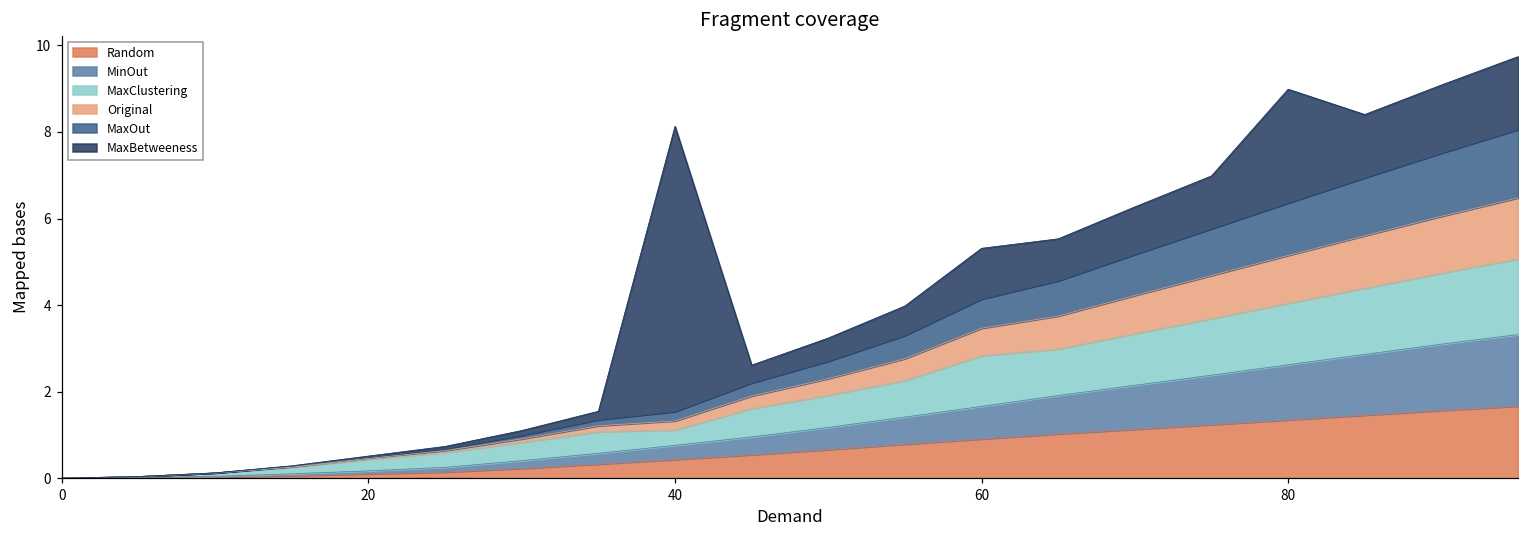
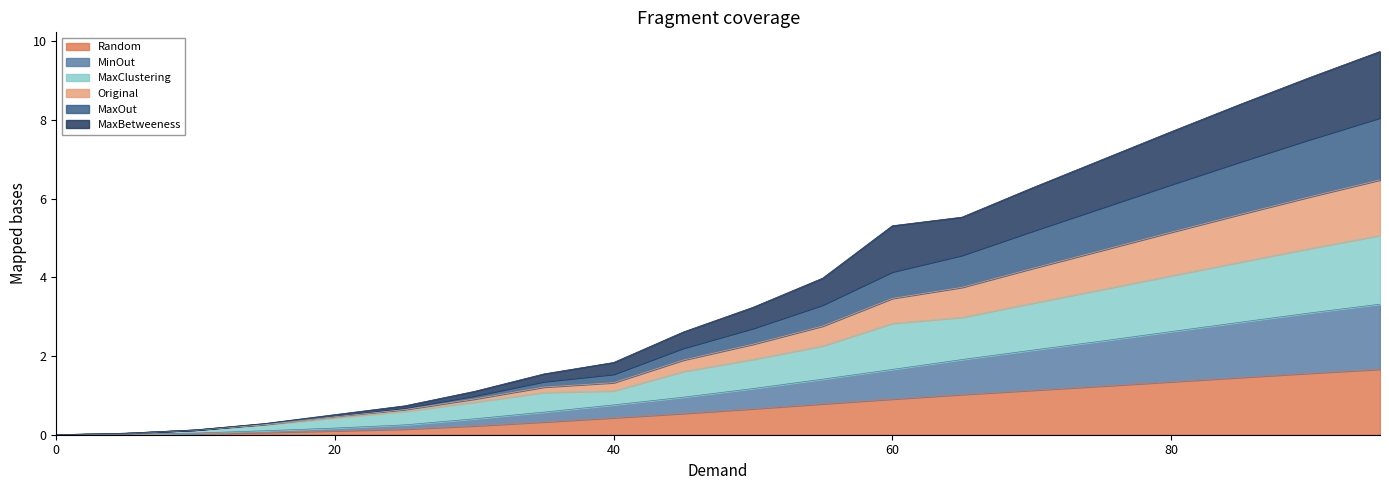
MaxBetweeness, 40: 6.6 -> 0.3
MaxBetweeness, 80: 2.6 -> 1.3
